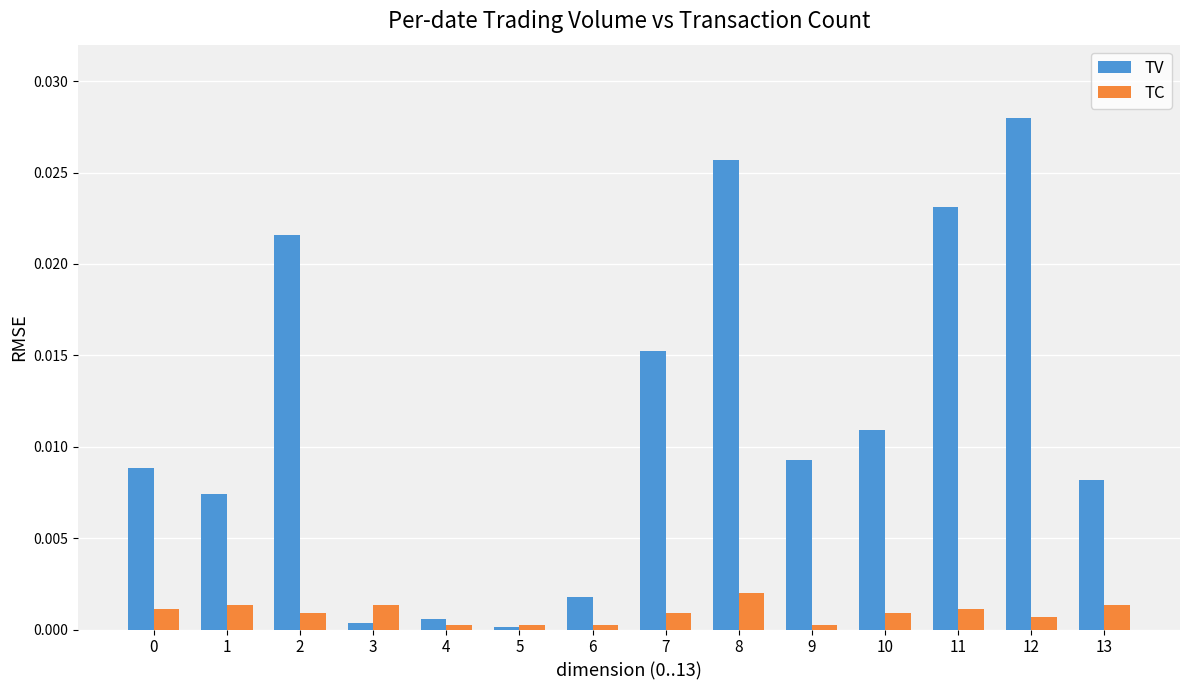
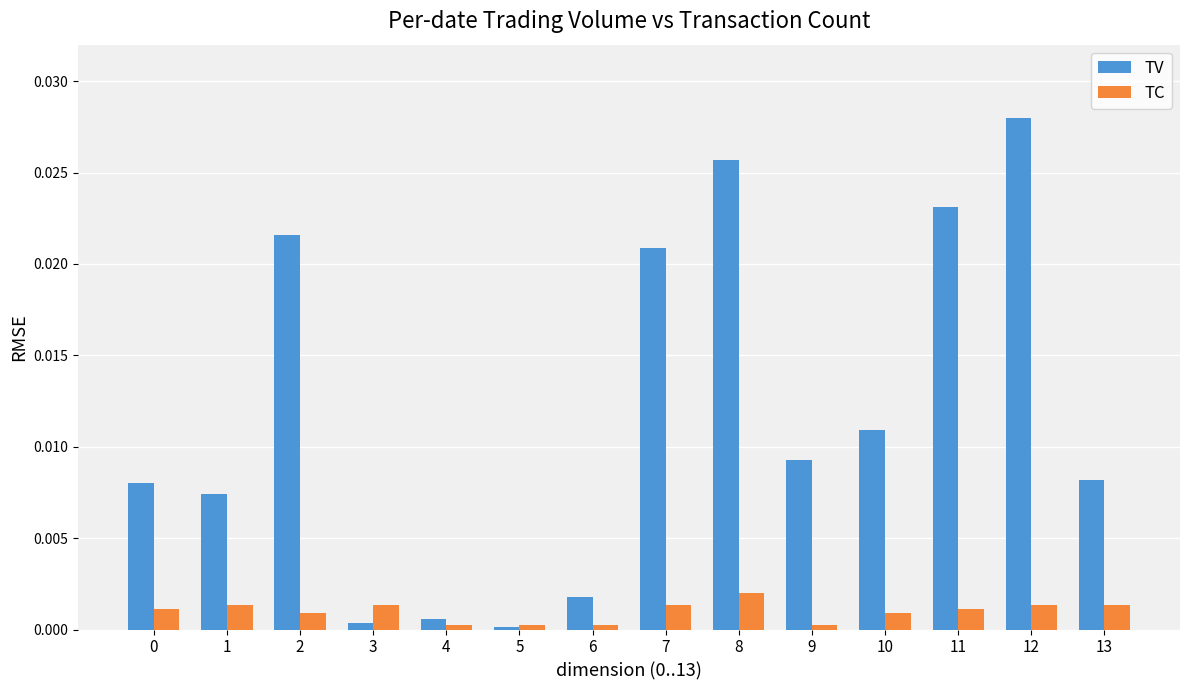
TV, 0: 0.0088 -> 0.0080
TV, 7: 0.0153 -> 0.0209
TC, 7: 0.0009 -> 0.0013
TC, 12: 0.0007 -> 0.0013
